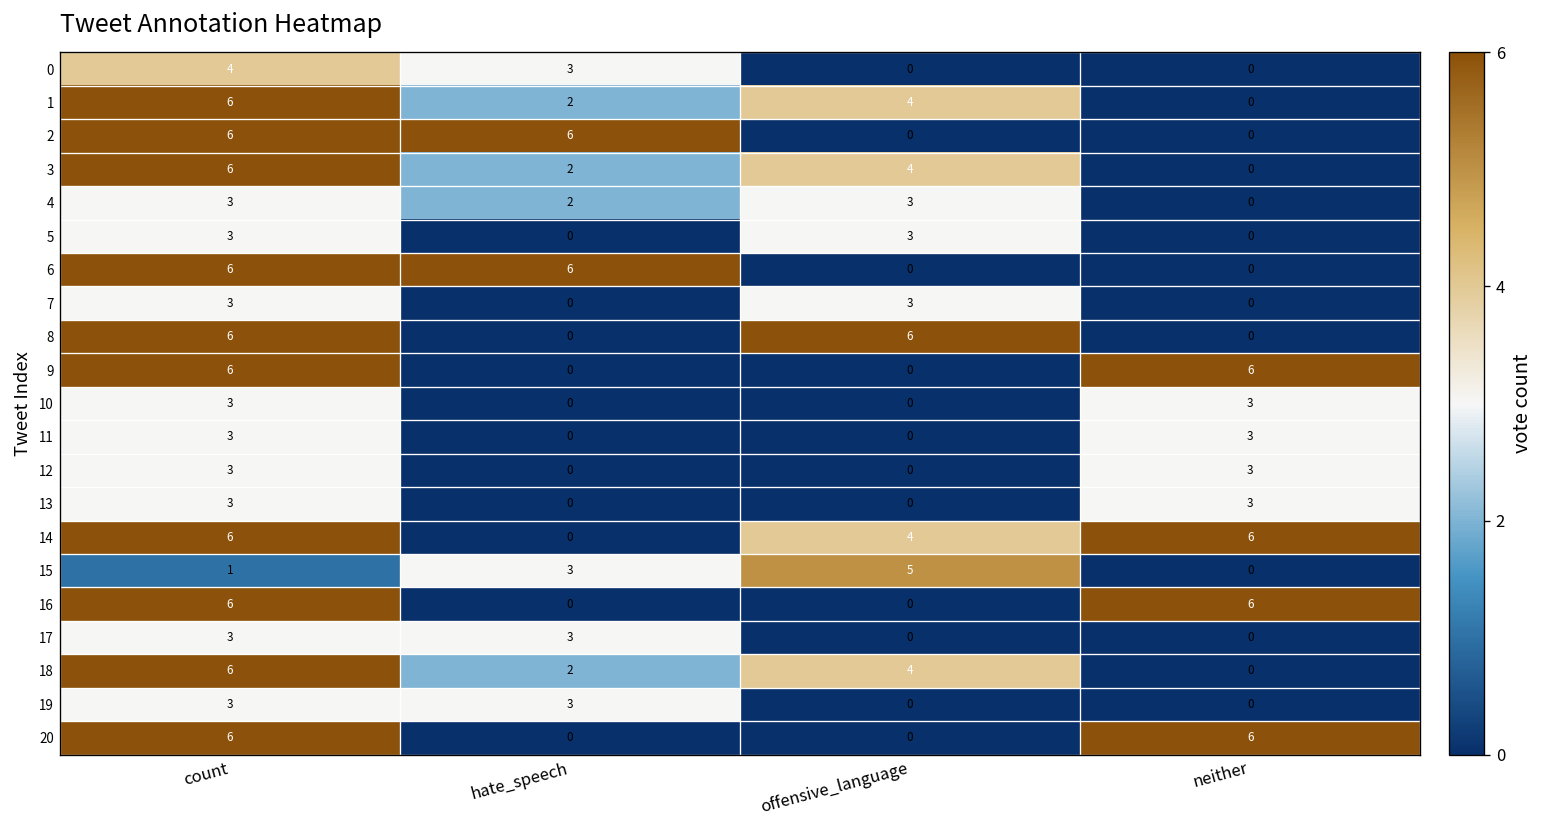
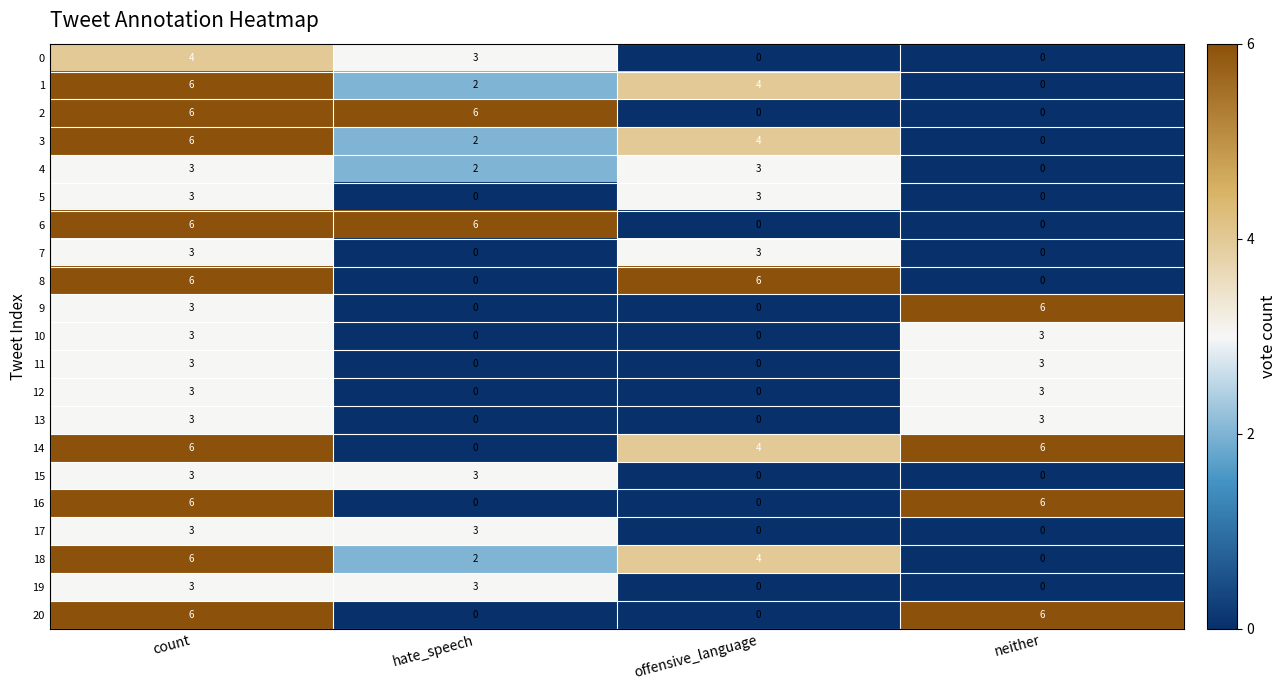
9, count: 6 -> 3
15, count: 1 -> 3
15, offensive_language: 5 -> 0
